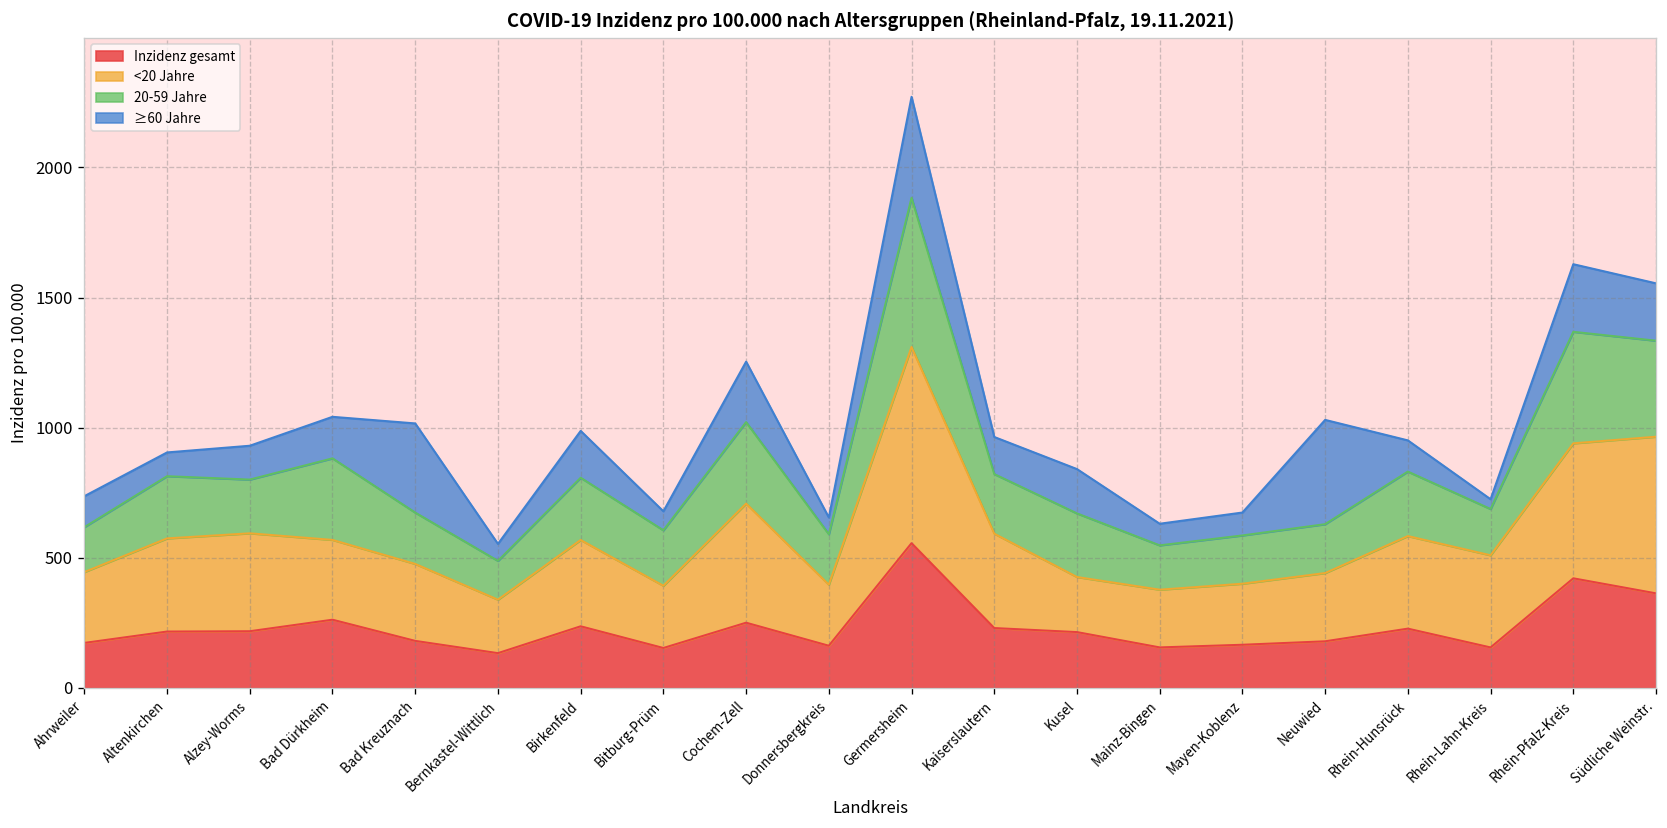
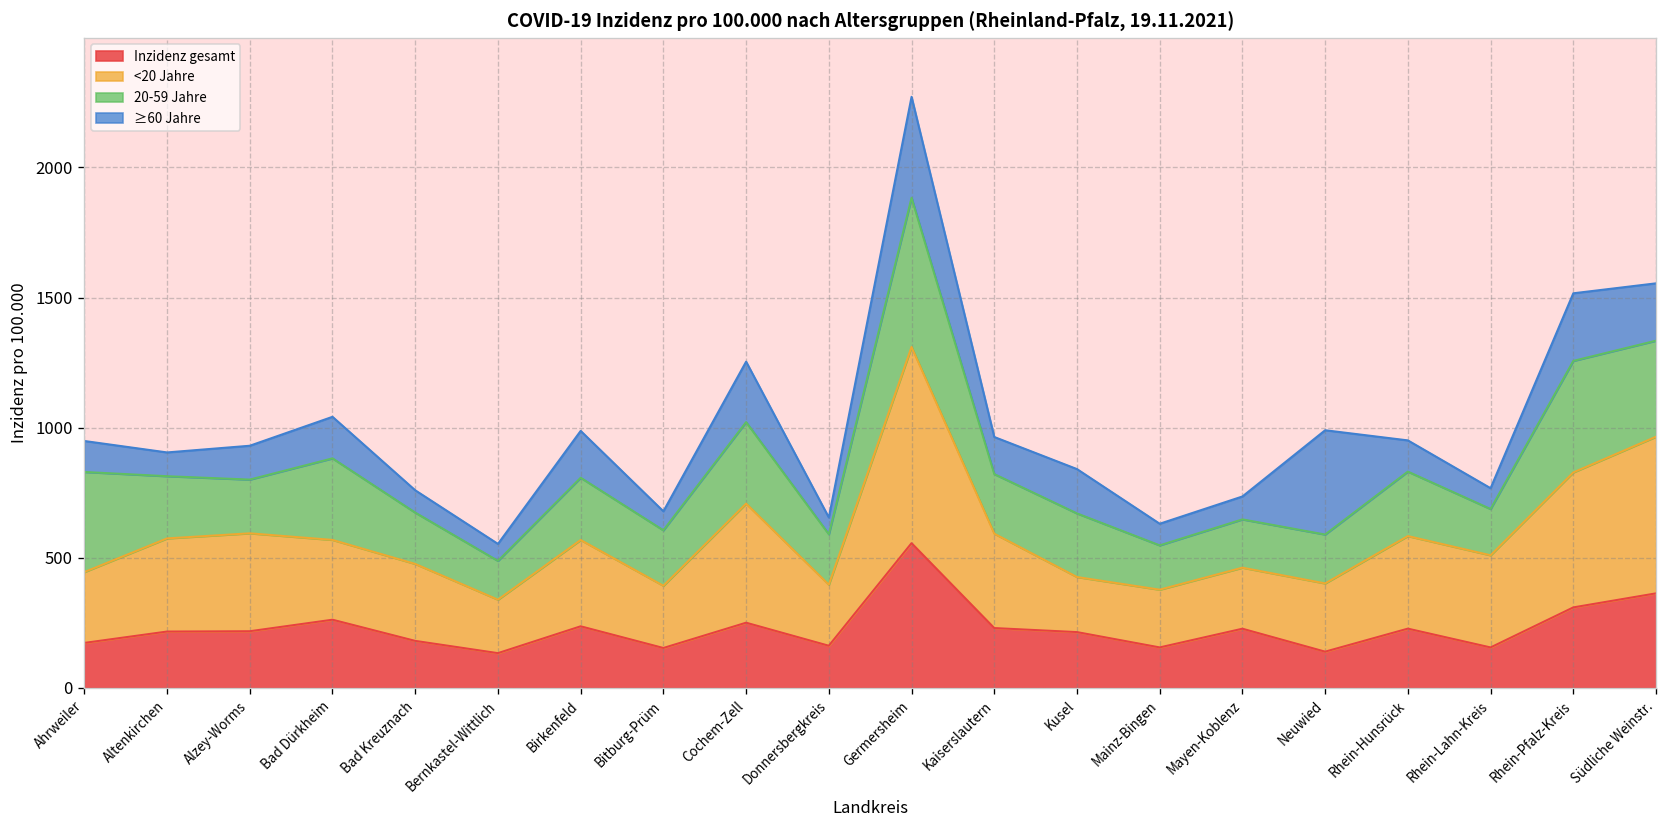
20-59 Jahre, Ahrweiler: 170 -> 380
≥60 Jahre, Bad Kreuznach: 340 -> 90
Inzidenz gesamt, Mayen-Koblenz: 170 -> 230
Inzidenz gesamt, Neuwied: 180 -> 140
≥60 Jahre, Rhein-Lahn-Kreis: 40 -> 80
Inzidenz gesamt, Rhein-Pfalz-Kreis: 420 -> 310
